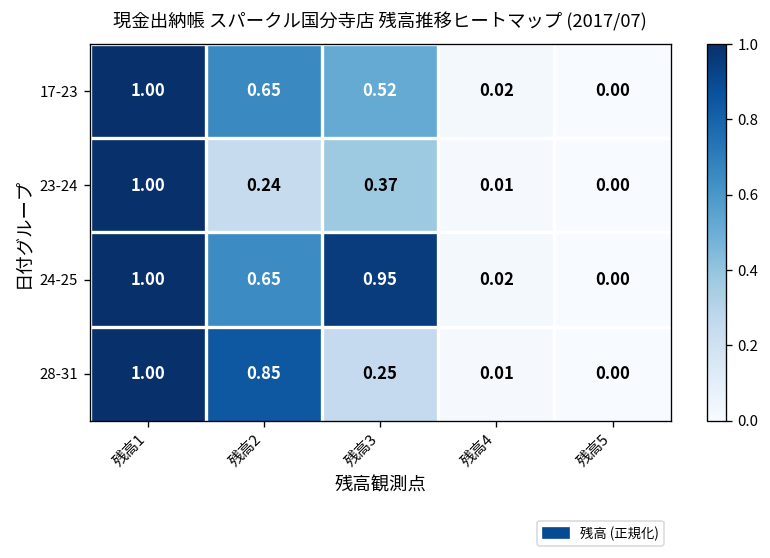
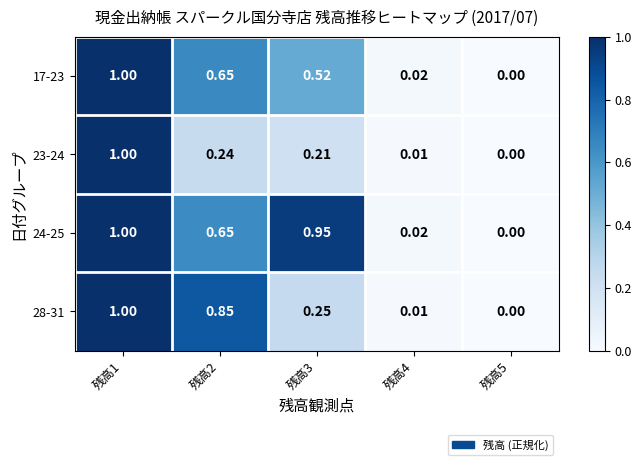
23-24, 残高3: 0.37 -> 0.21
